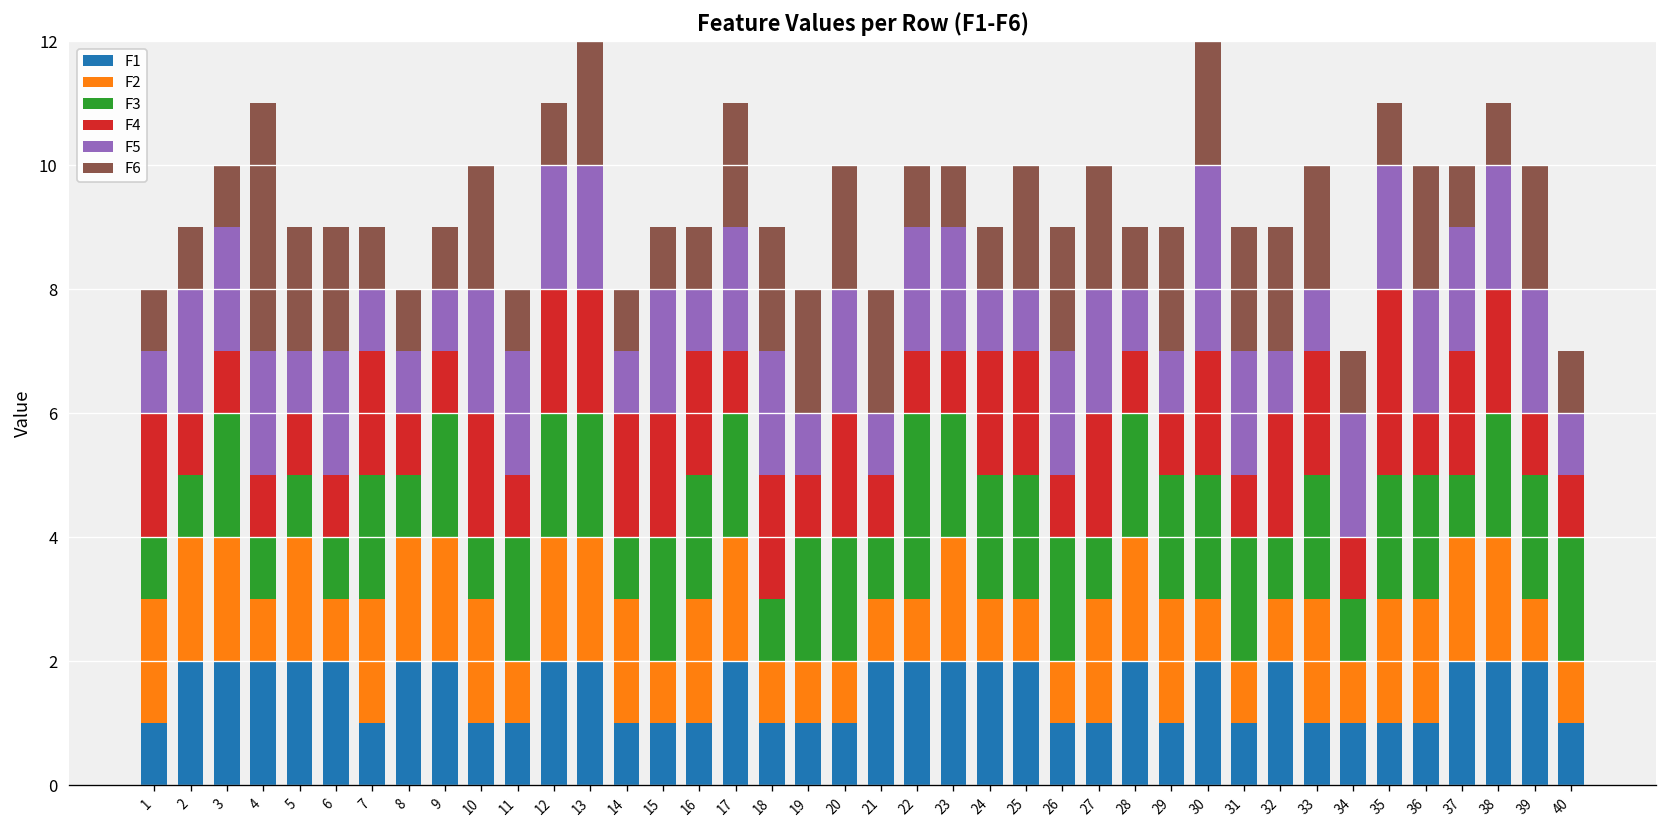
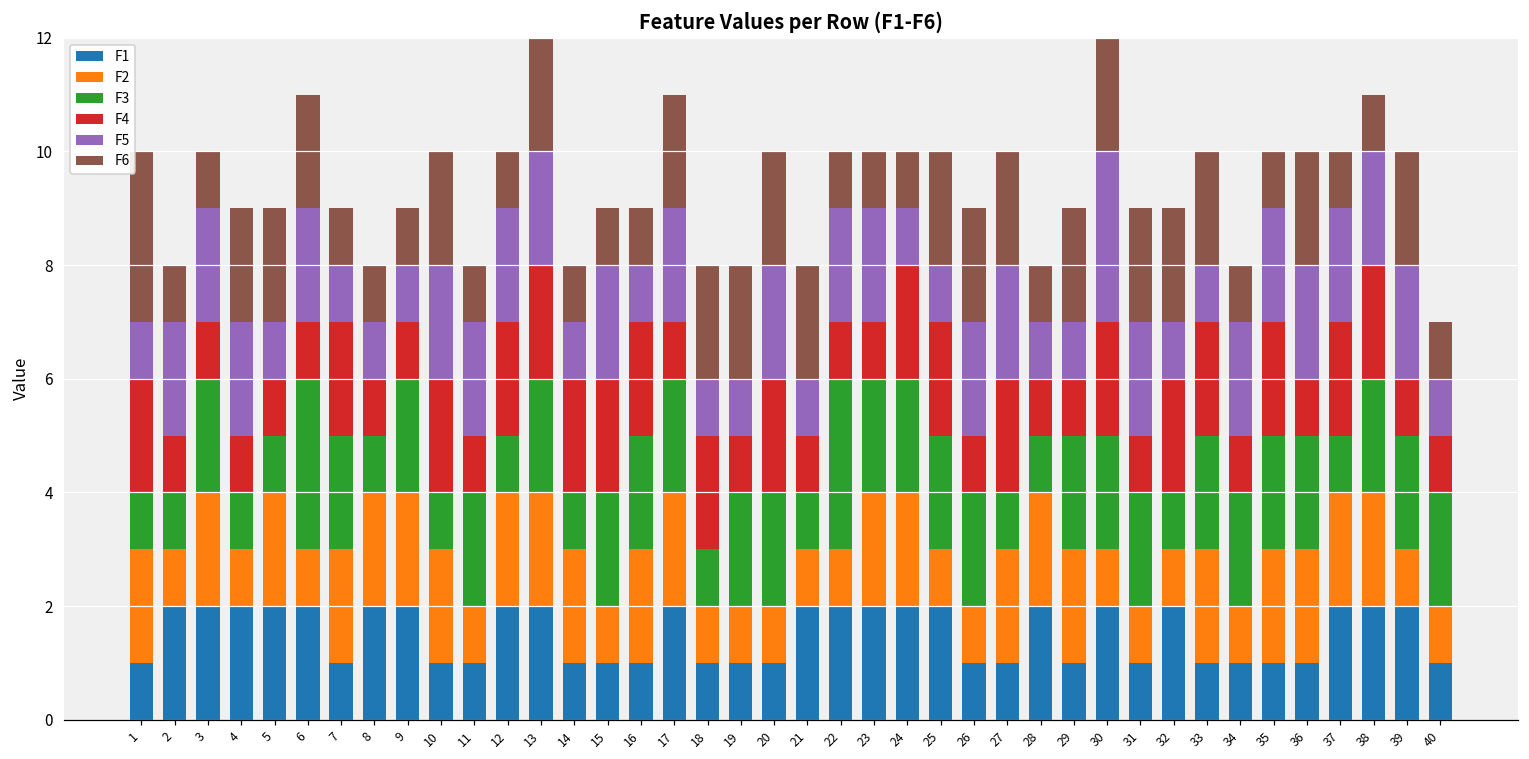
F6, 1: 1 -> 3
F2, 2: 2 -> 1
F6, 4: 4 -> 2
F3, 6: 1 -> 3
F3, 12: 2 -> 1
F5, 18: 2 -> 1
F2, 24: 1 -> 2
F3, 28: 2 -> 1
F3, 34: 1 -> 2
F4, 35: 3 -> 2
